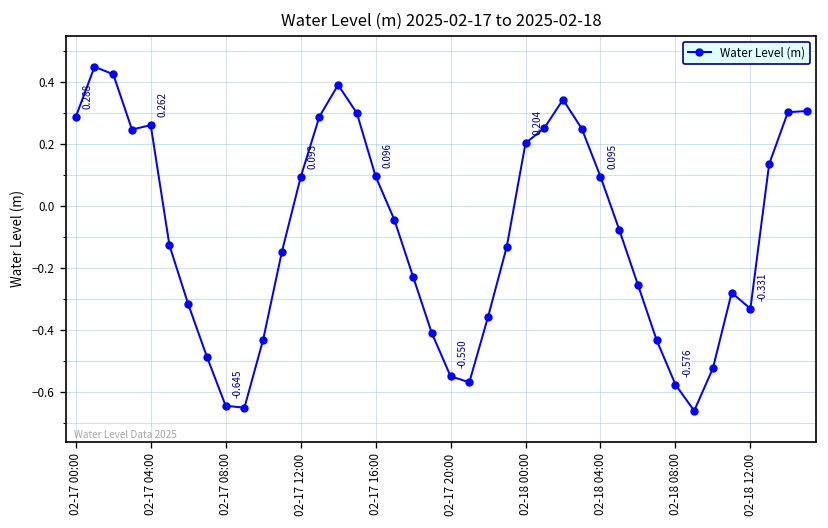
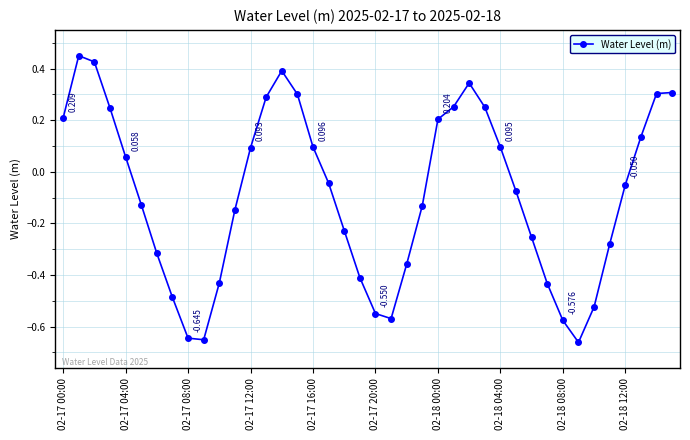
02-17 00:00: 0.288 -> 0.209
02-17 04:00: 0.262 -> 0.058
02-18 12:00: -0.331 -> -0.050
